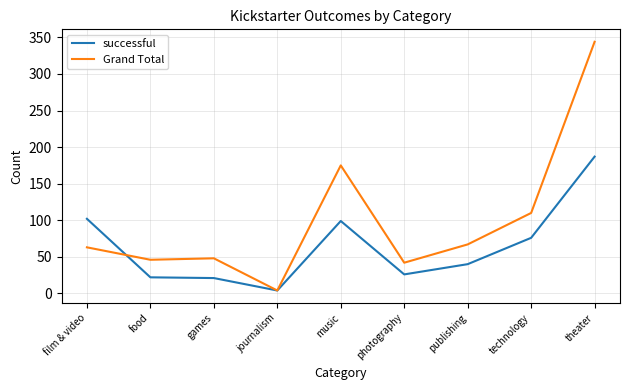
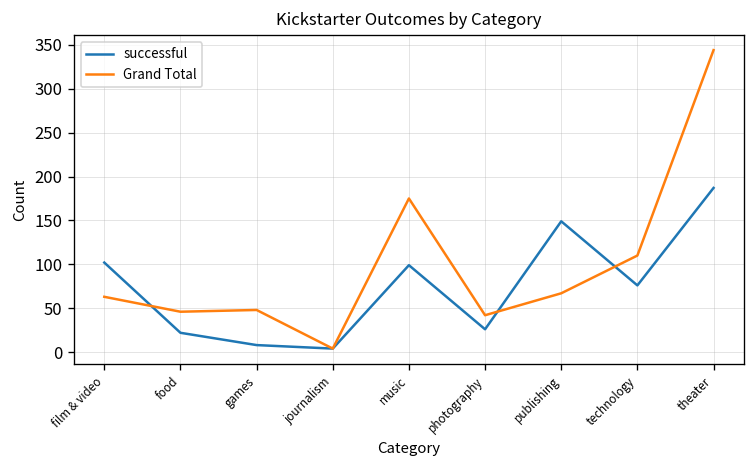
successful, games: 20 -> 10
successful, publishing: 40 -> 150
